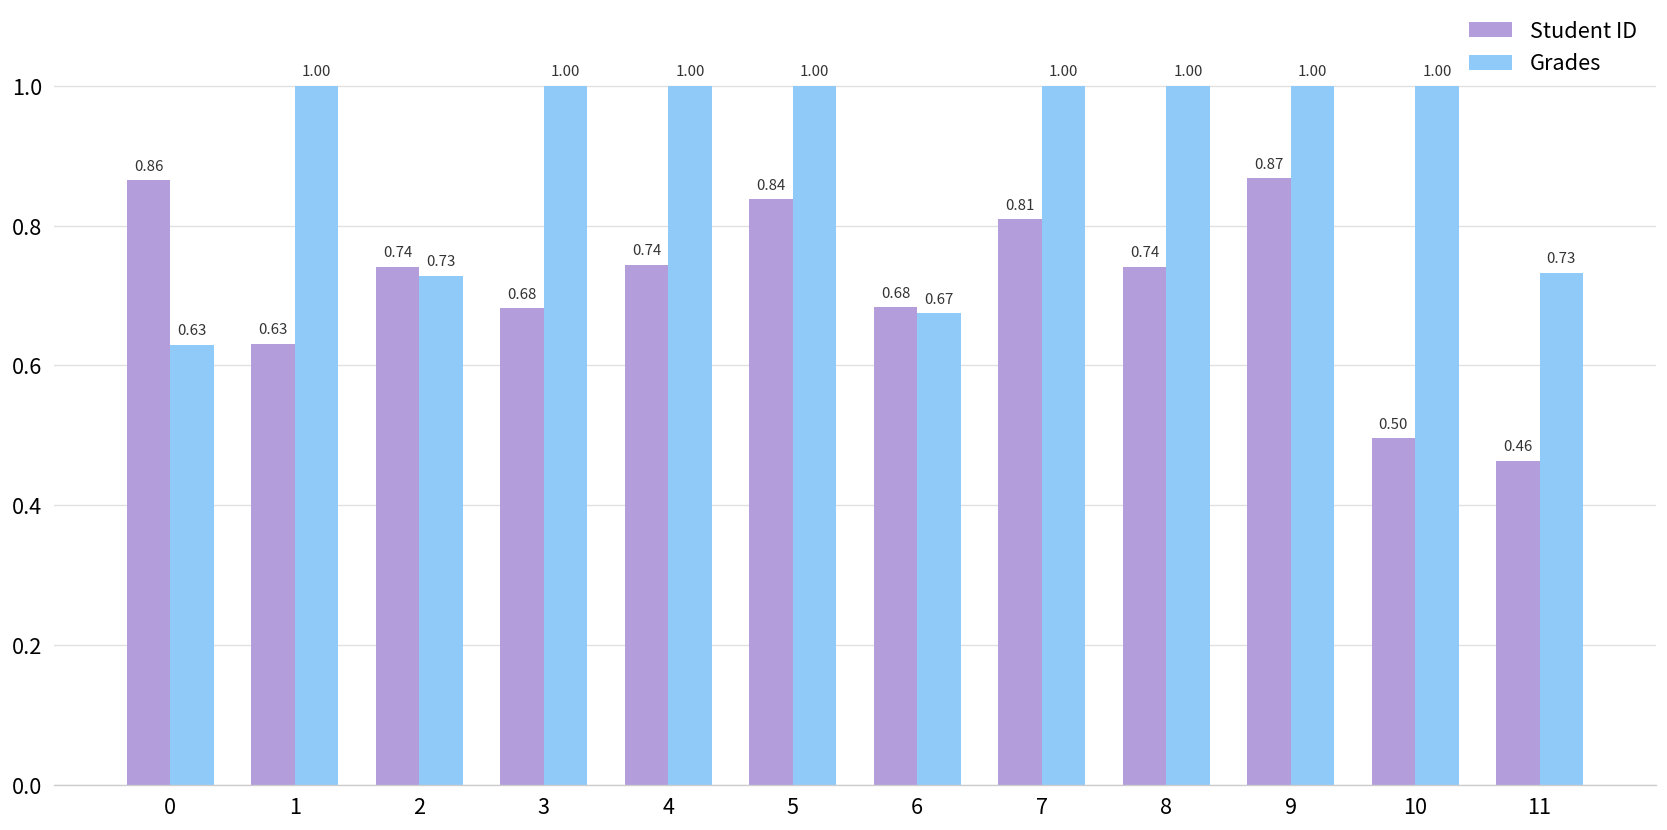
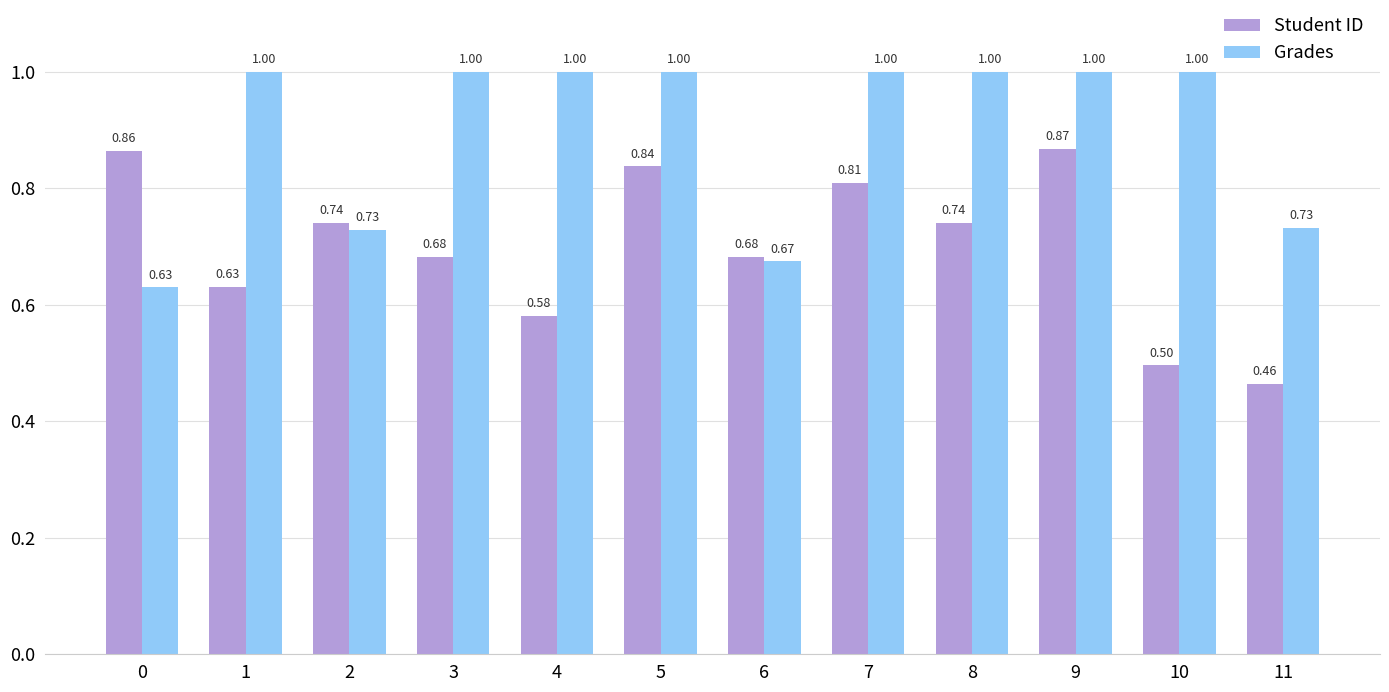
Student ID, 4: 0.74 -> 0.58
